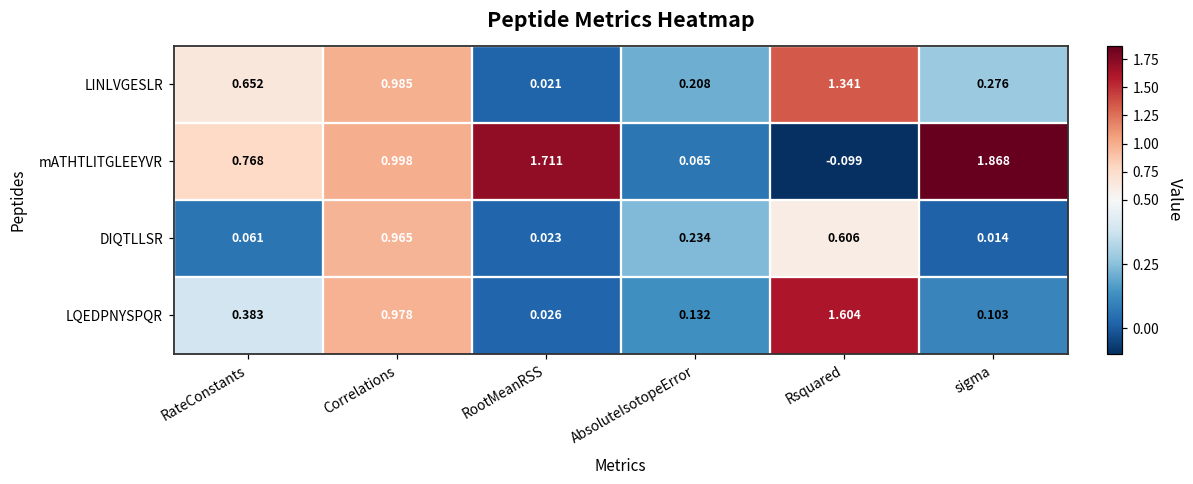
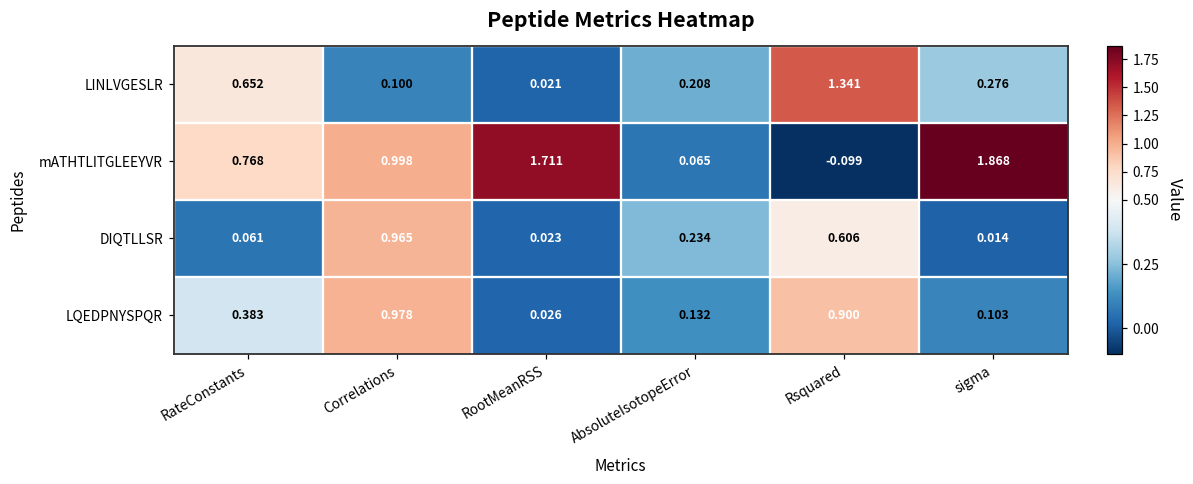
LINLVGESLR, Correlations: 0.985 -> 0.100
LQEDPNYSPQR, Rsquared: 1.604 -> 0.900
